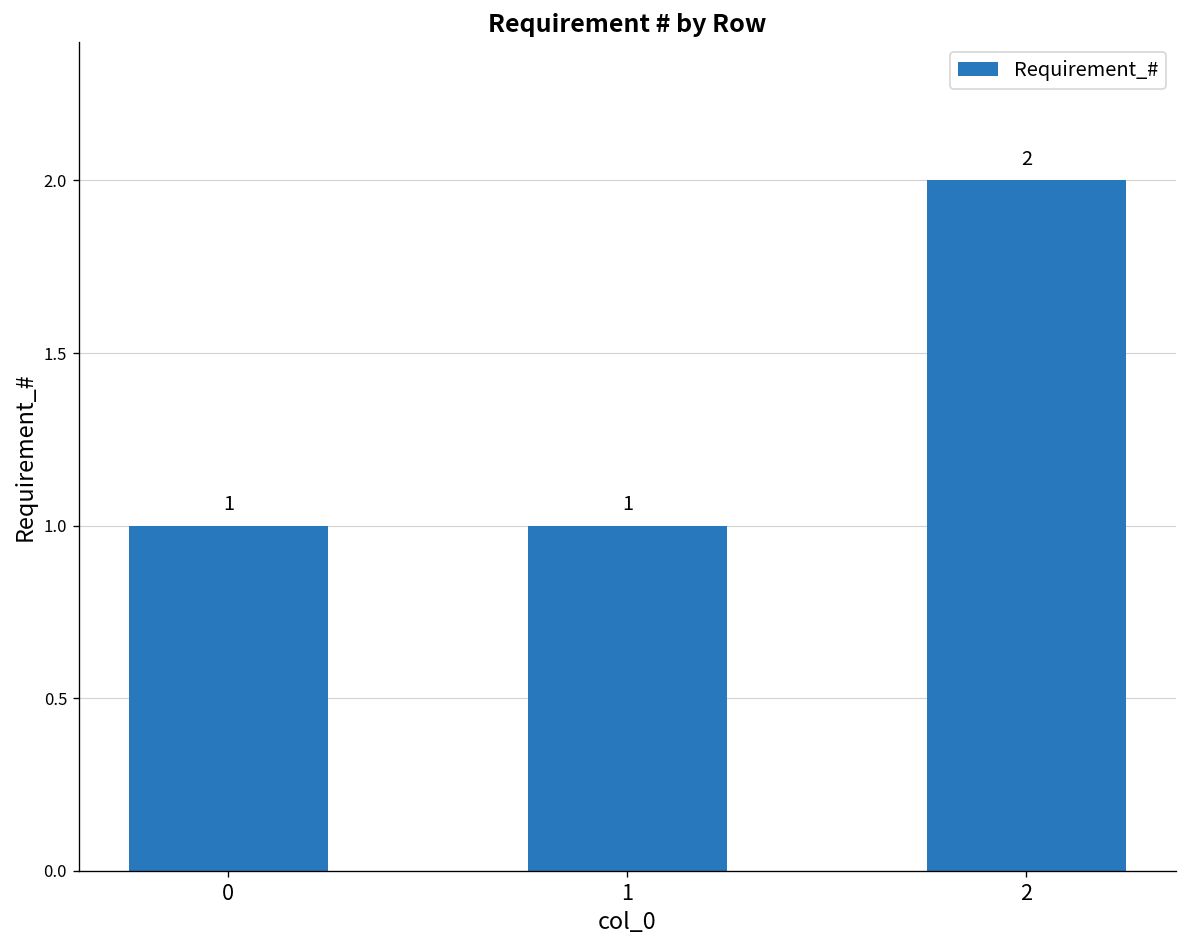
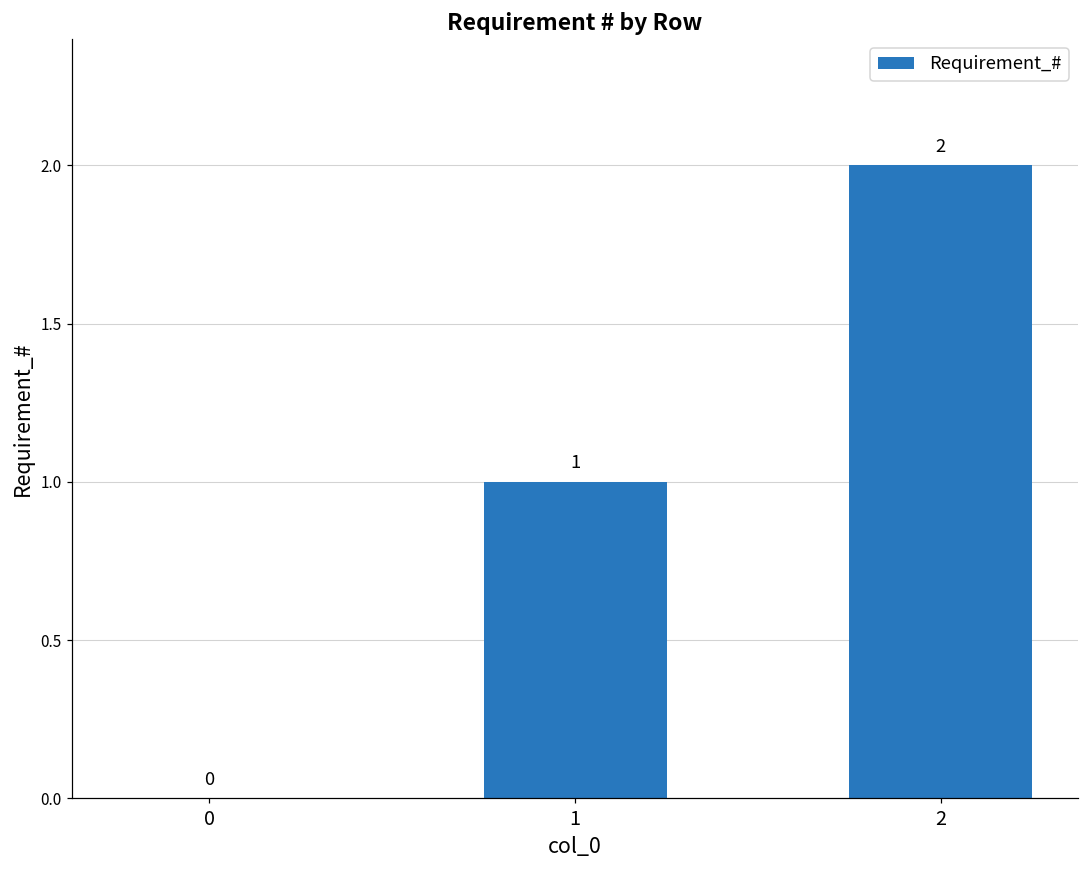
0: 1 -> 0
